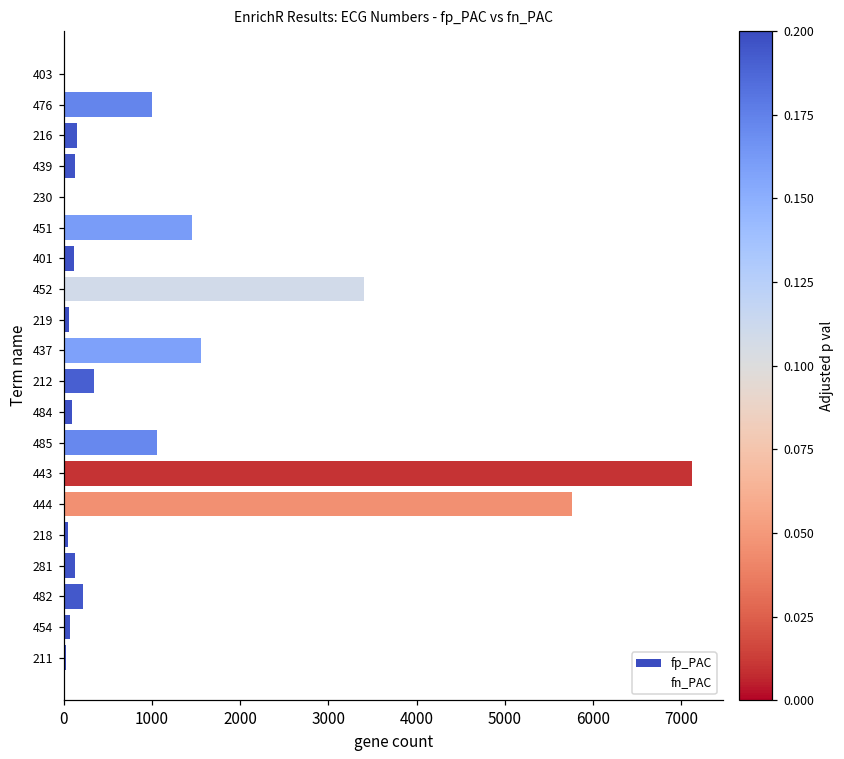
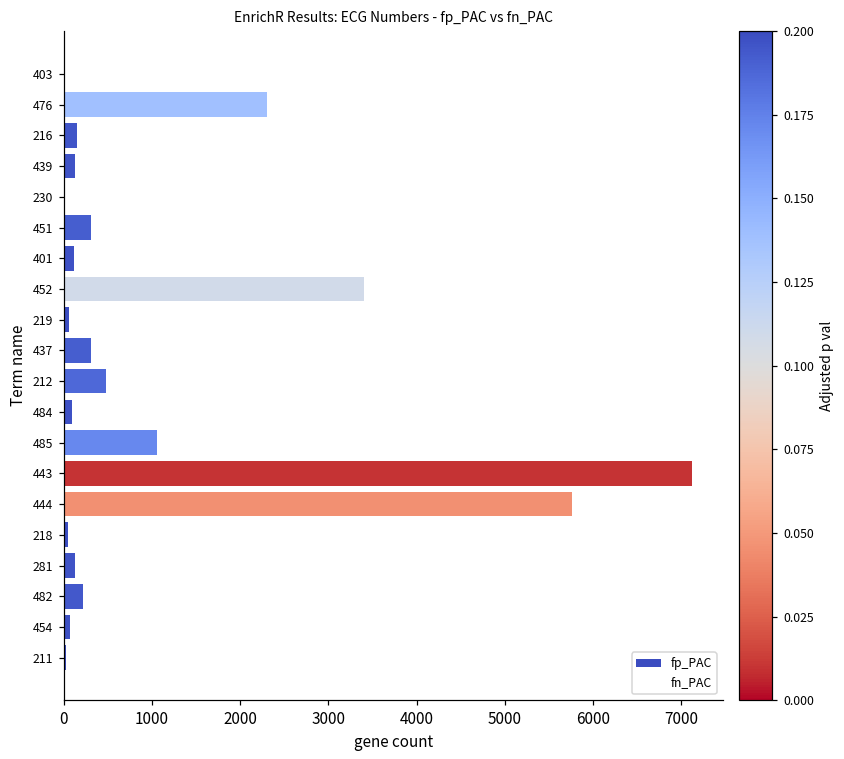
fp_PAC, 476: 1000 -> 2300
fp_PAC, 451: 1500 -> 300
fp_PAC, 437: 1600 -> 300
fp_PAC, 212: 300 -> 500
